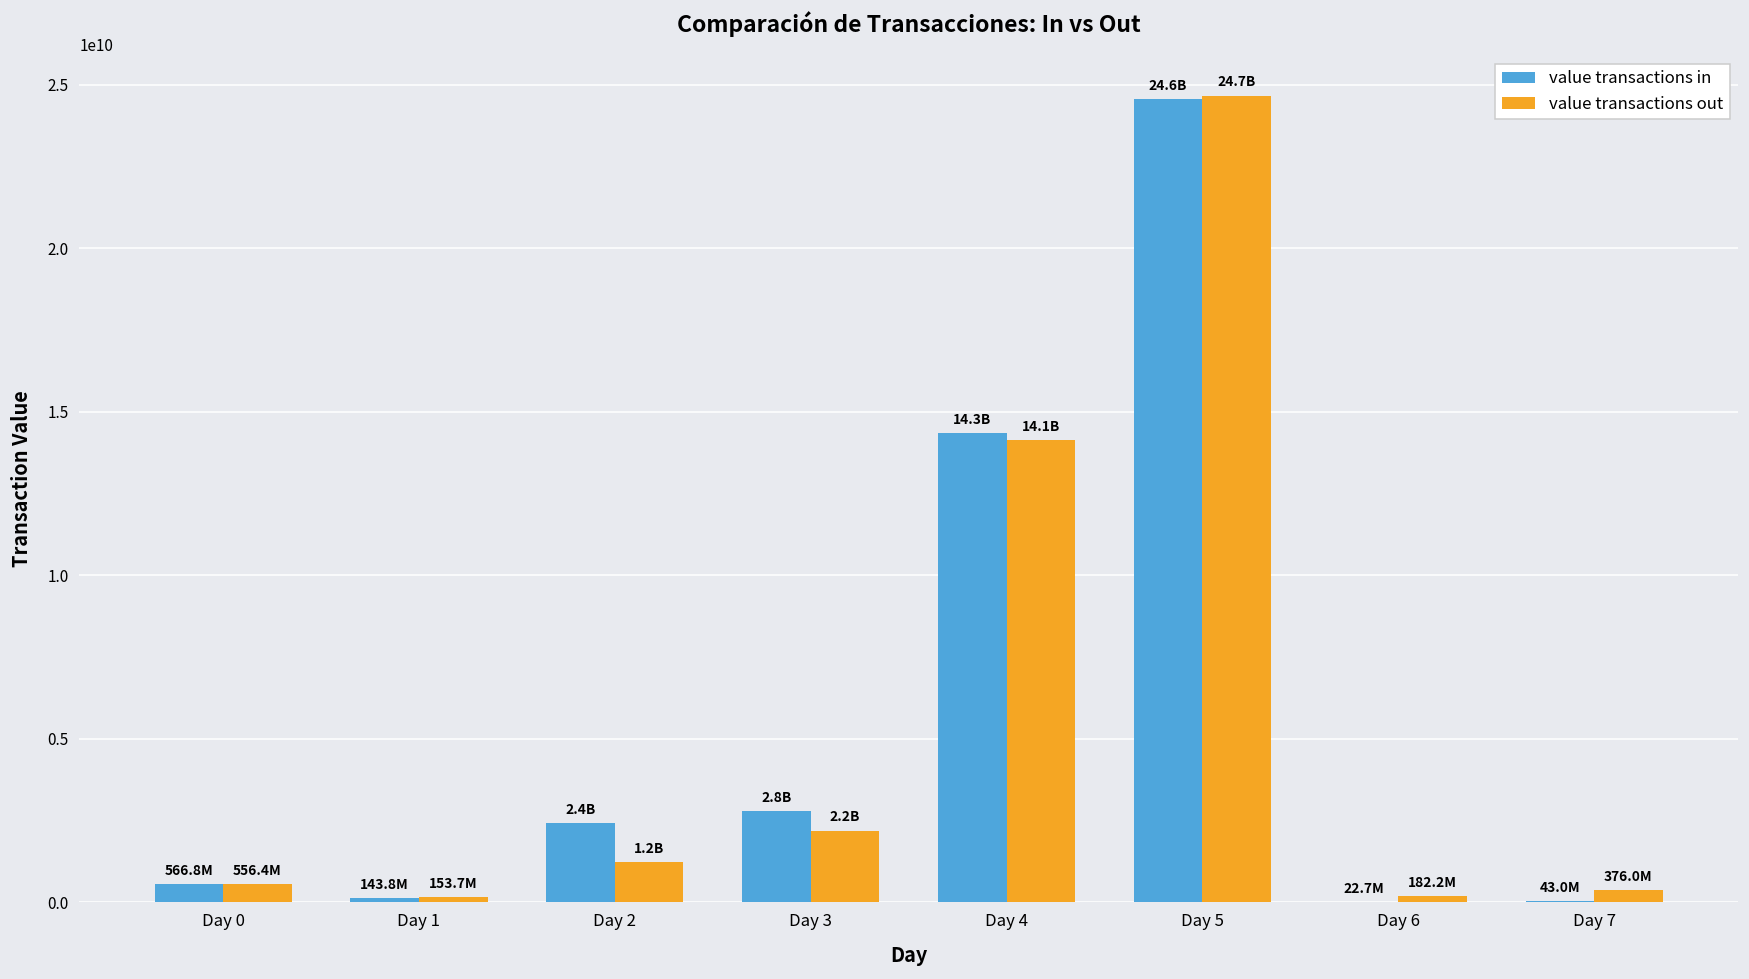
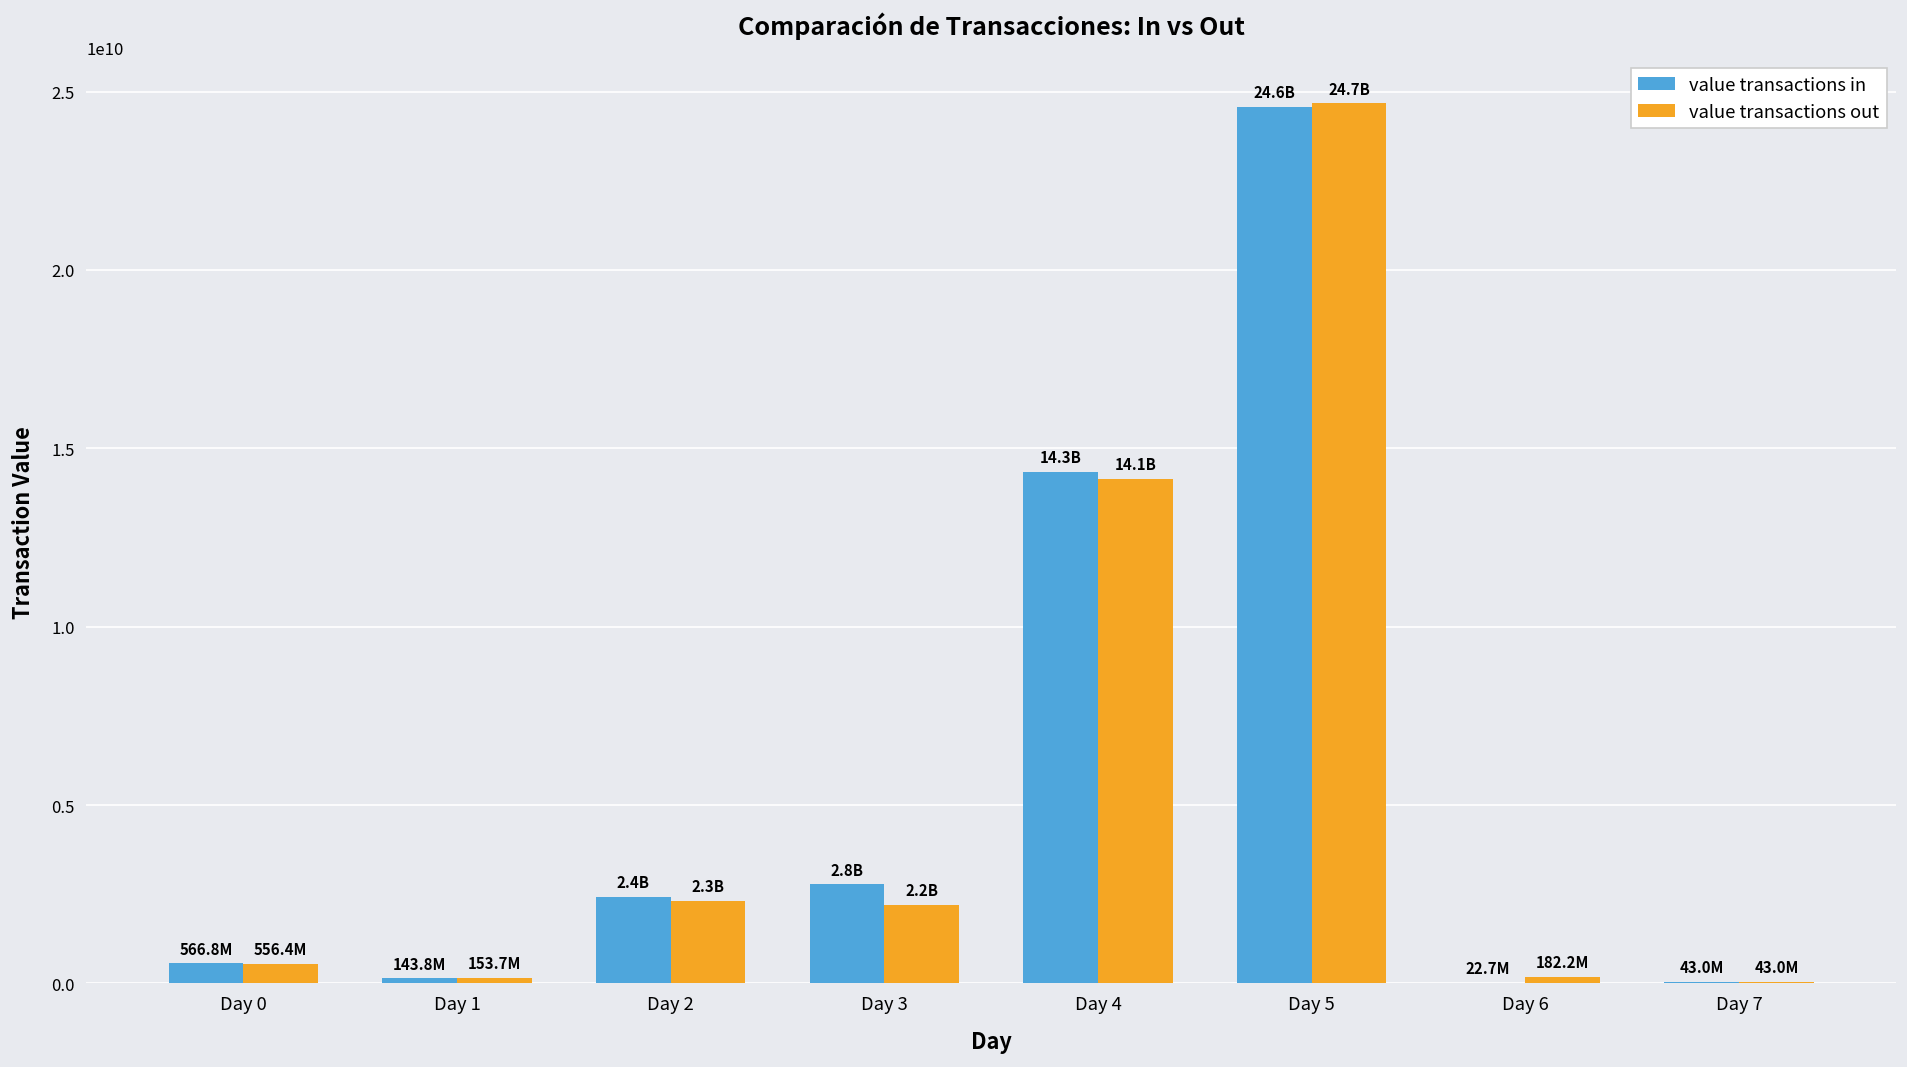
value transactions out, Day 2: 1.2B -> 2.3B
value transactions out, Day 7: 376.0M -> 43.0M
